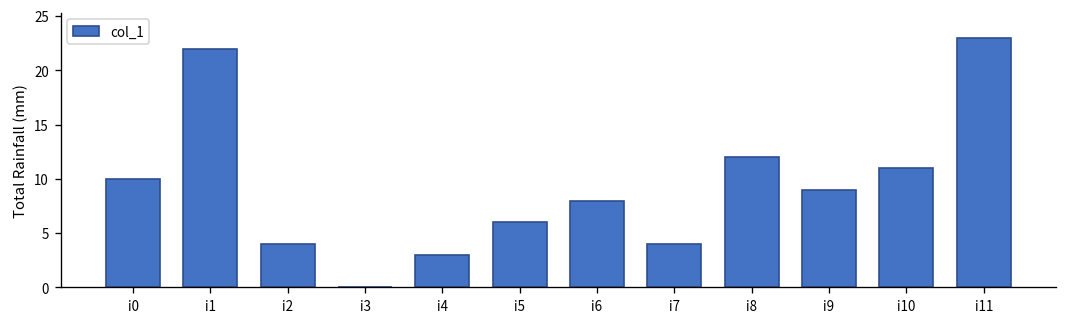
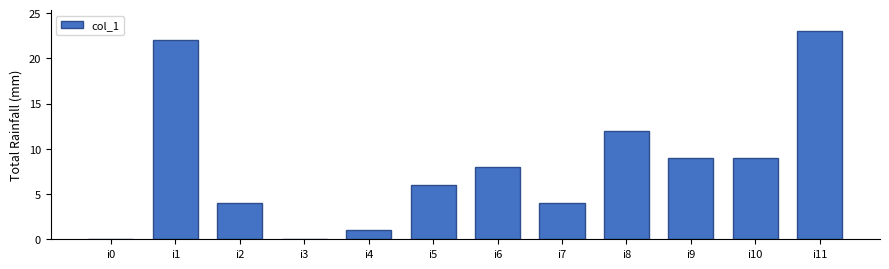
i0: 10 -> 0
i4: 3 -> 1
i10: 11 -> 9
